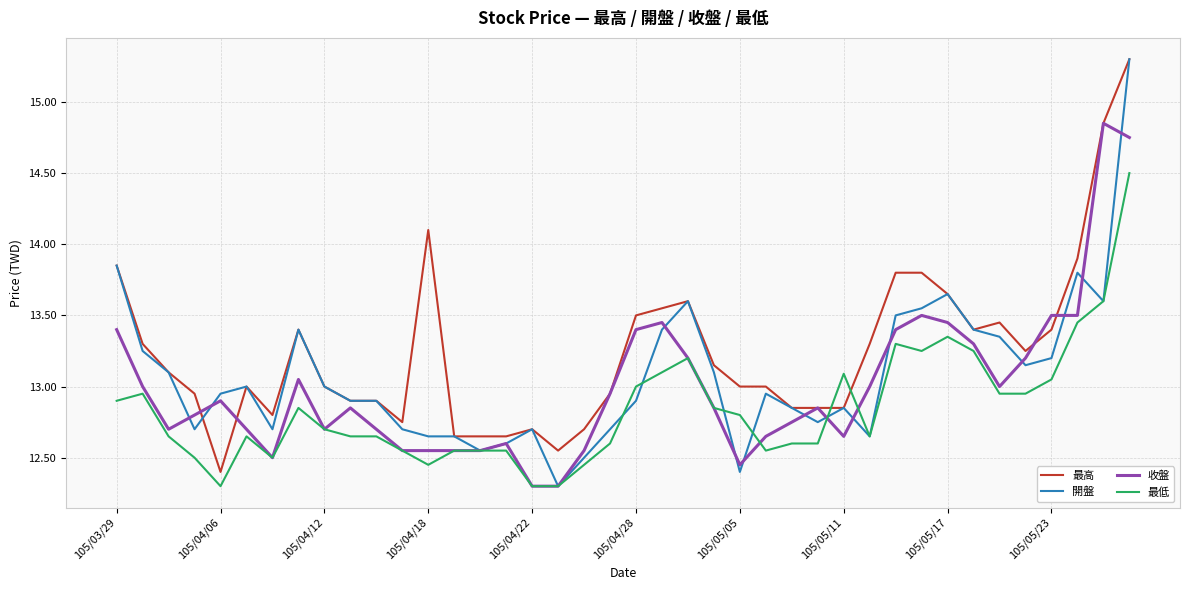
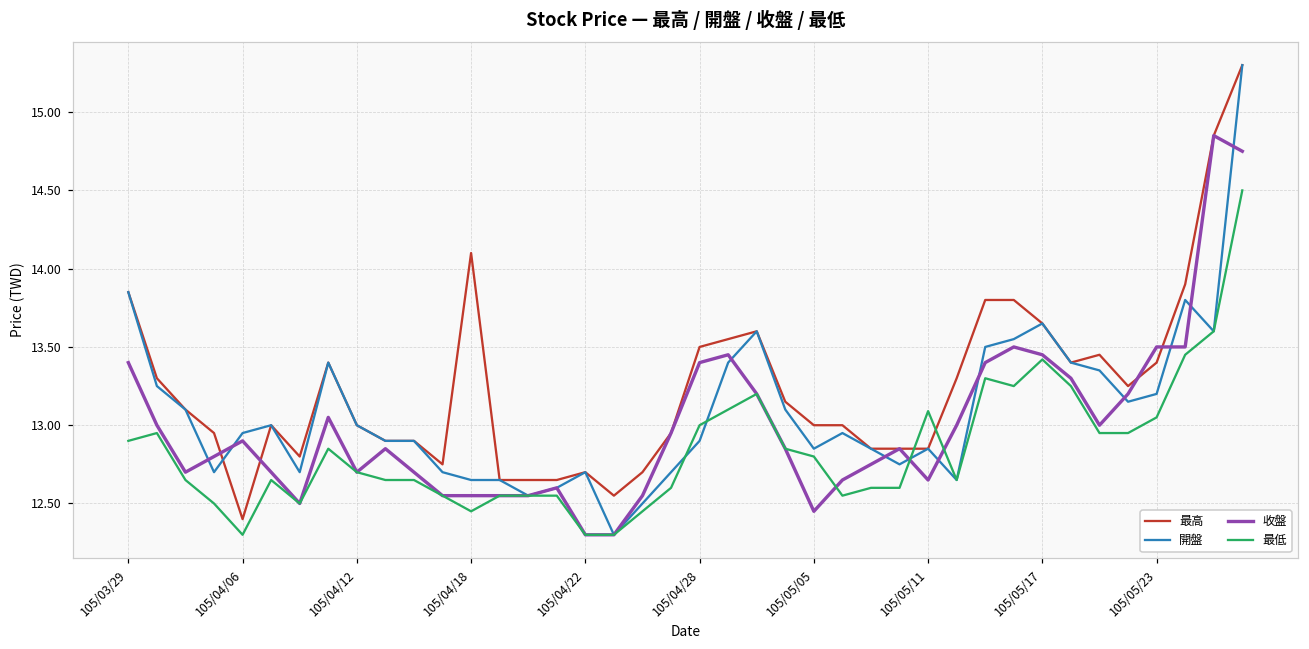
開盤, 105/05/05: 12.40 -> 12.85
最低, 105/05/17: 13.35 -> 13.42
